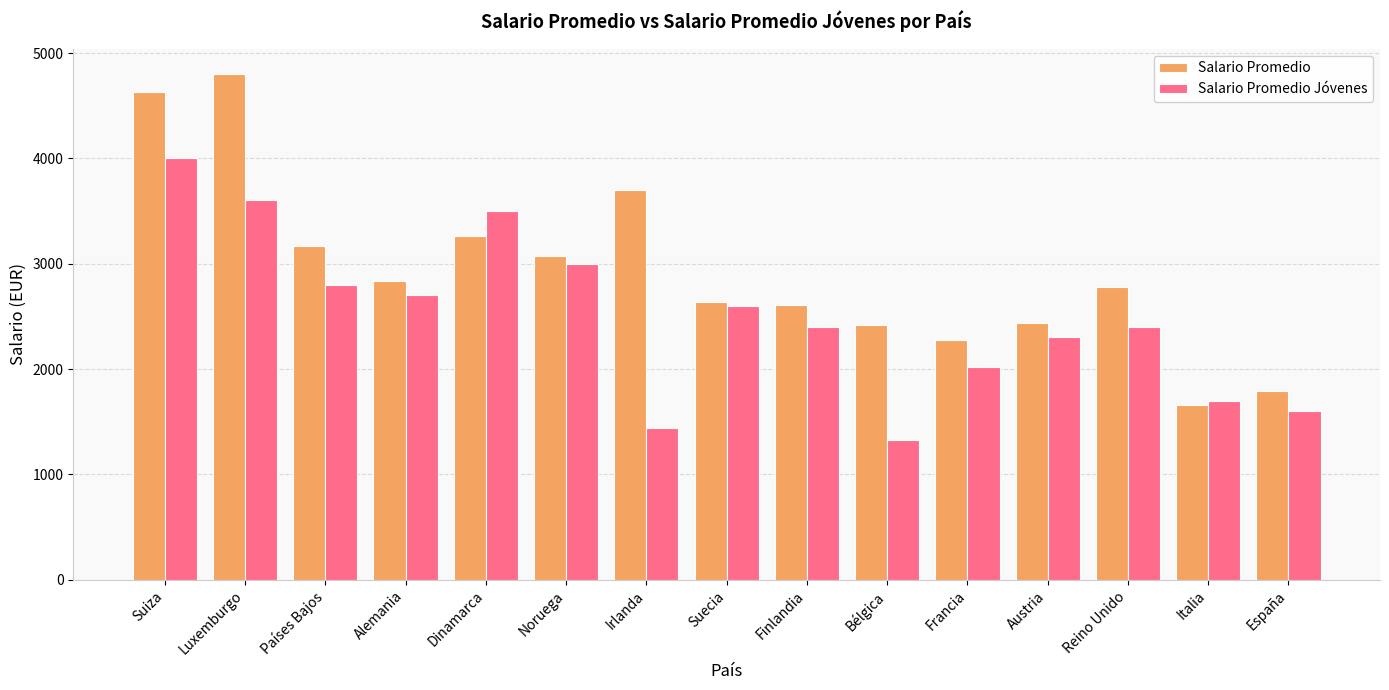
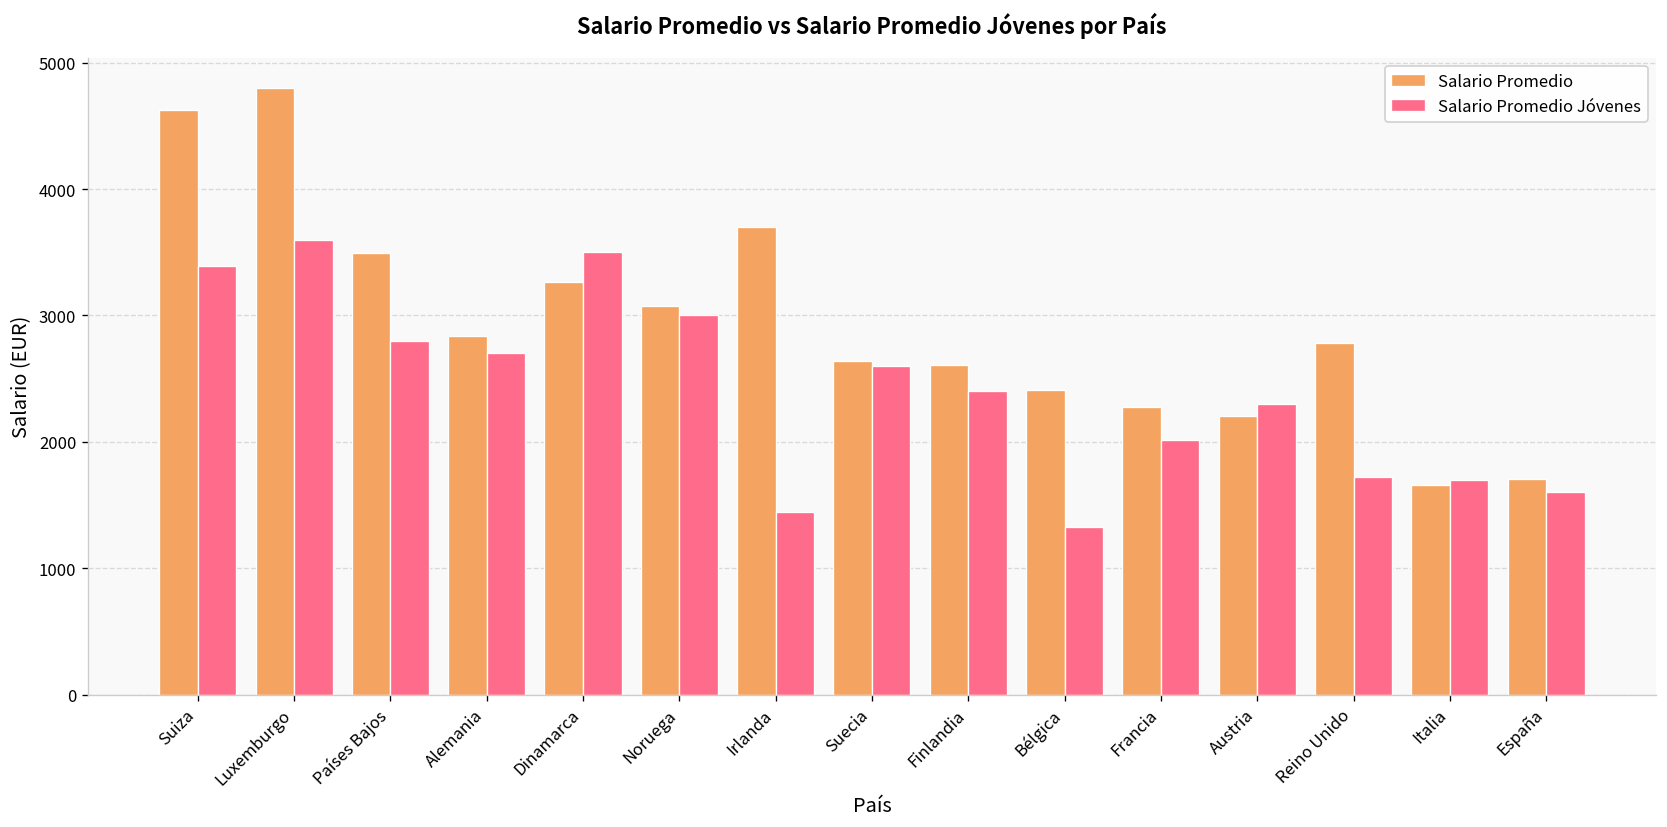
Salario Promedio Jóvenes, Suiza: 4000 -> 3400
Salario Promedio, Países Bajos: 3170 -> 3500
Salario Promedio, Austria: 2440 -> 2200
Salario Promedio Jóvenes, Reino Unido: 2400 -> 1720
Salario Promedio, España: 1790 -> 1700
